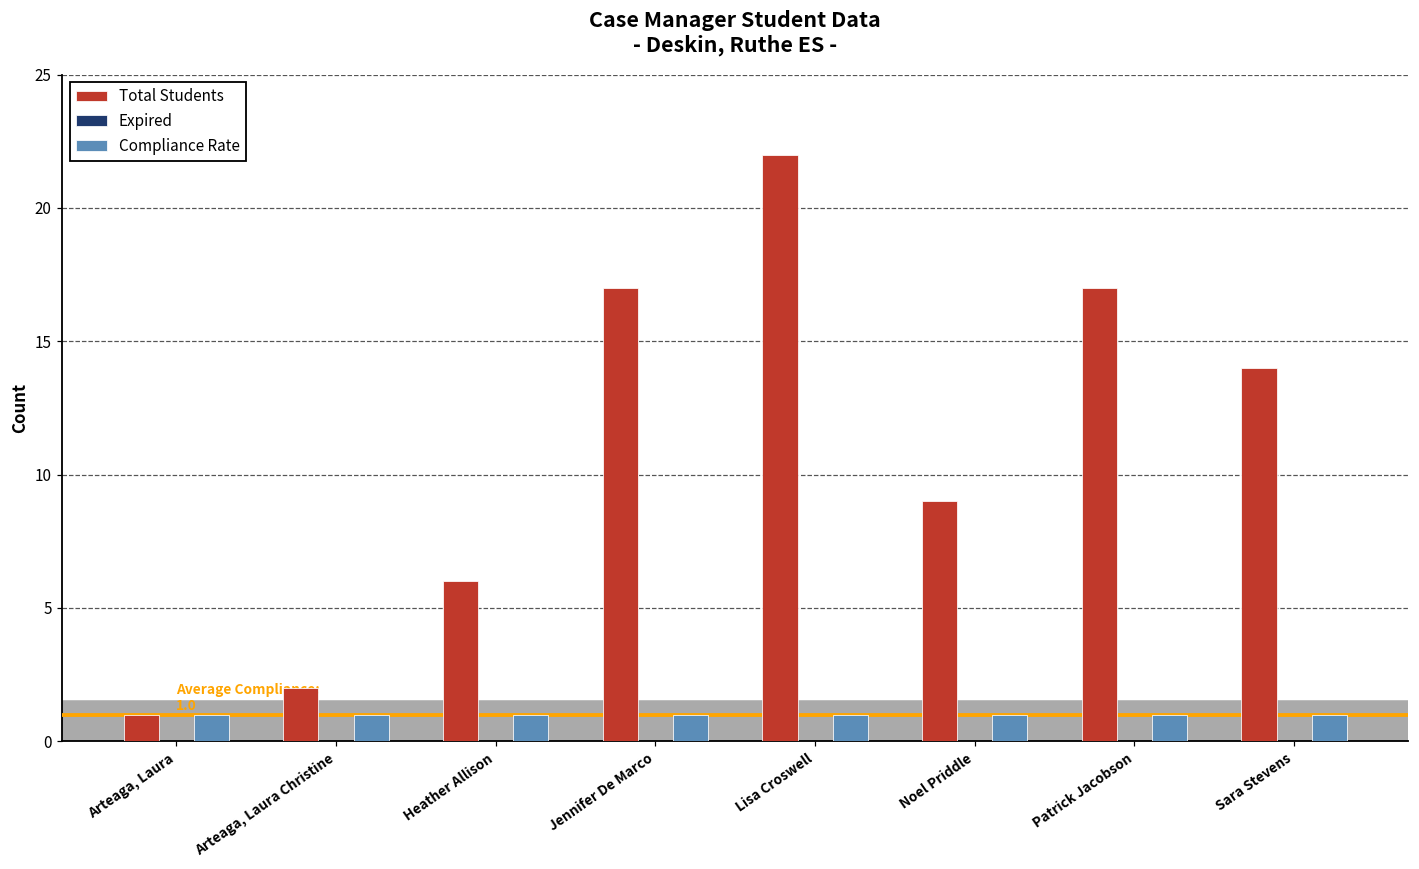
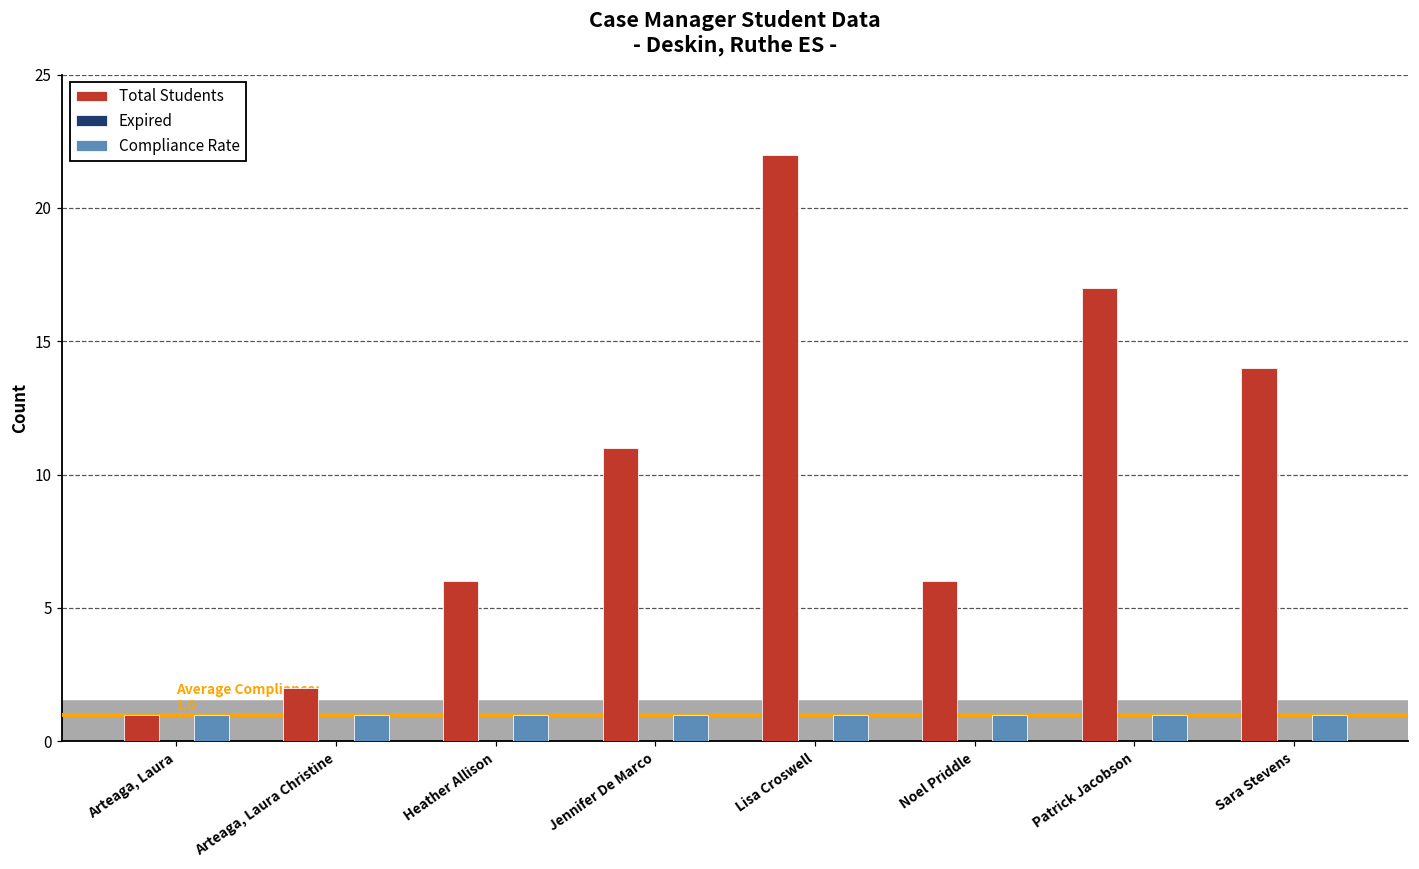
Total Students, Jennifer De Marco: 17 -> 11
Total Students, Noel Priddle: 9 -> 6
